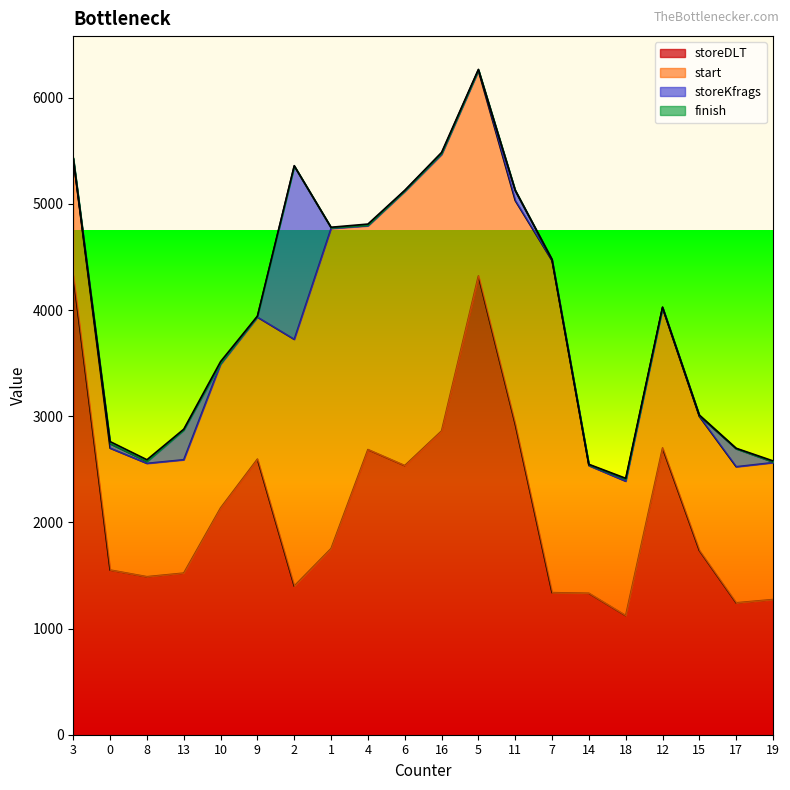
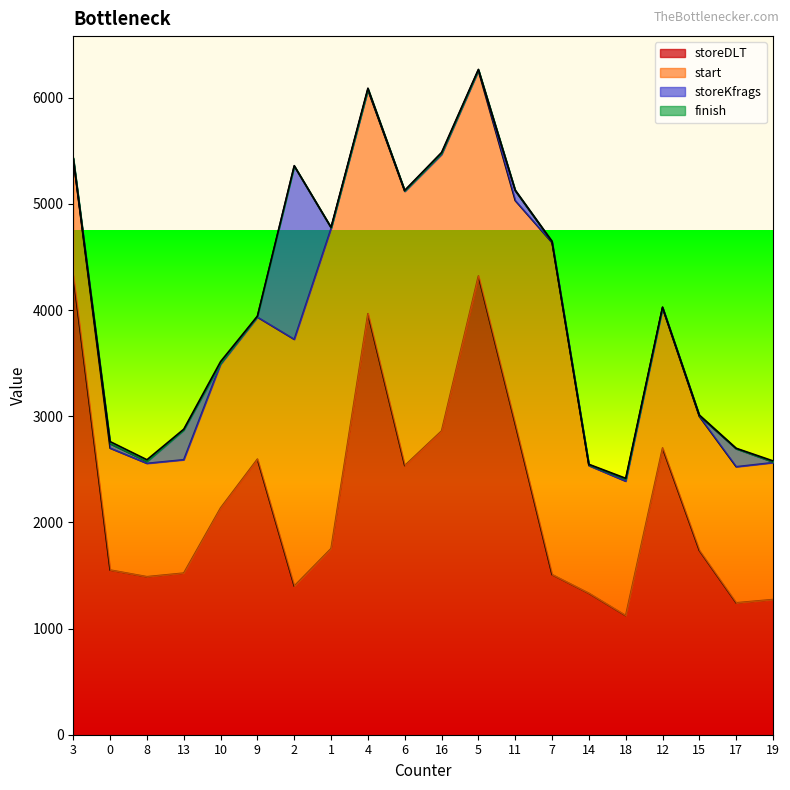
storeDLT, 4: 2690 -> 3970
storeDLT, 7: 1340 -> 1510
